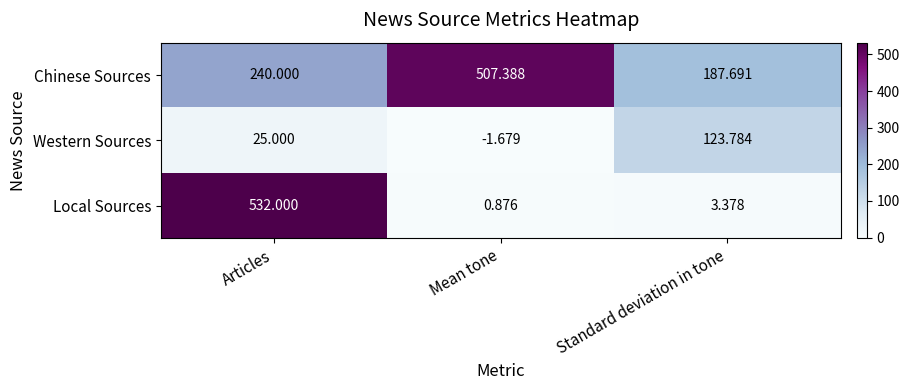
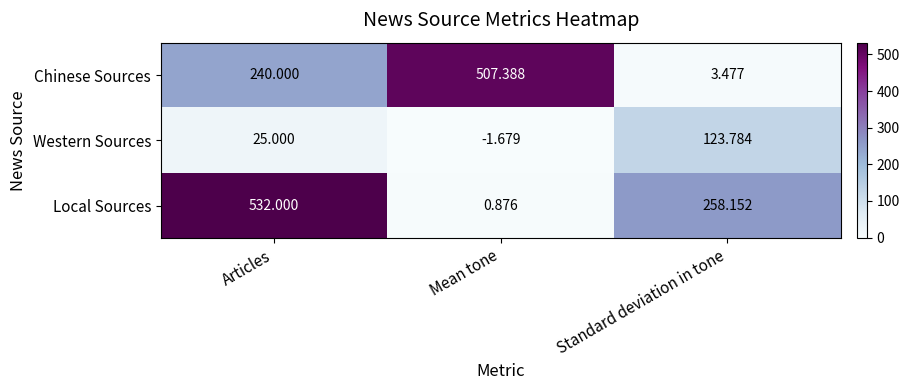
Chinese Sources, Standard deviation in tone: 187.691 -> 3.477
Local Sources, Standard deviation in tone: 3.378 -> 258.152
